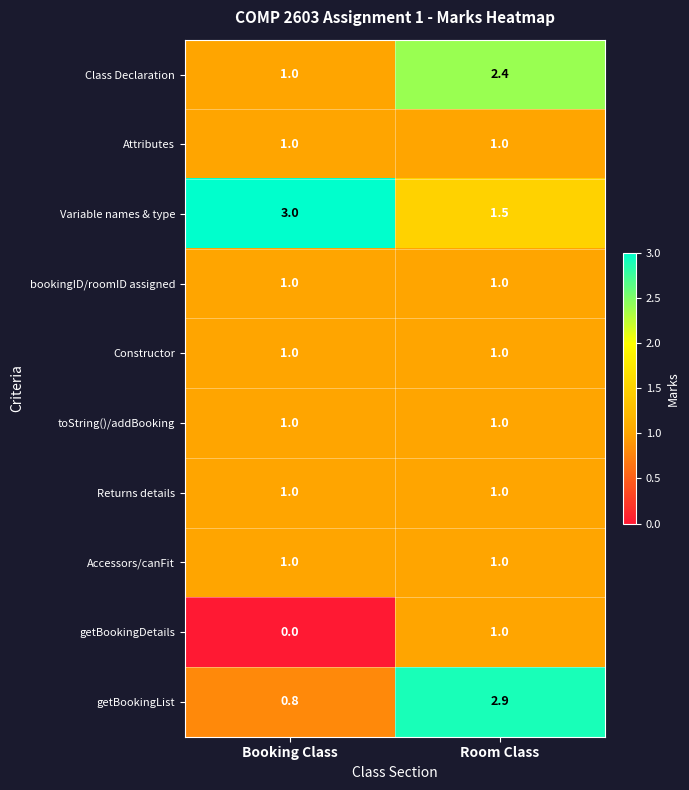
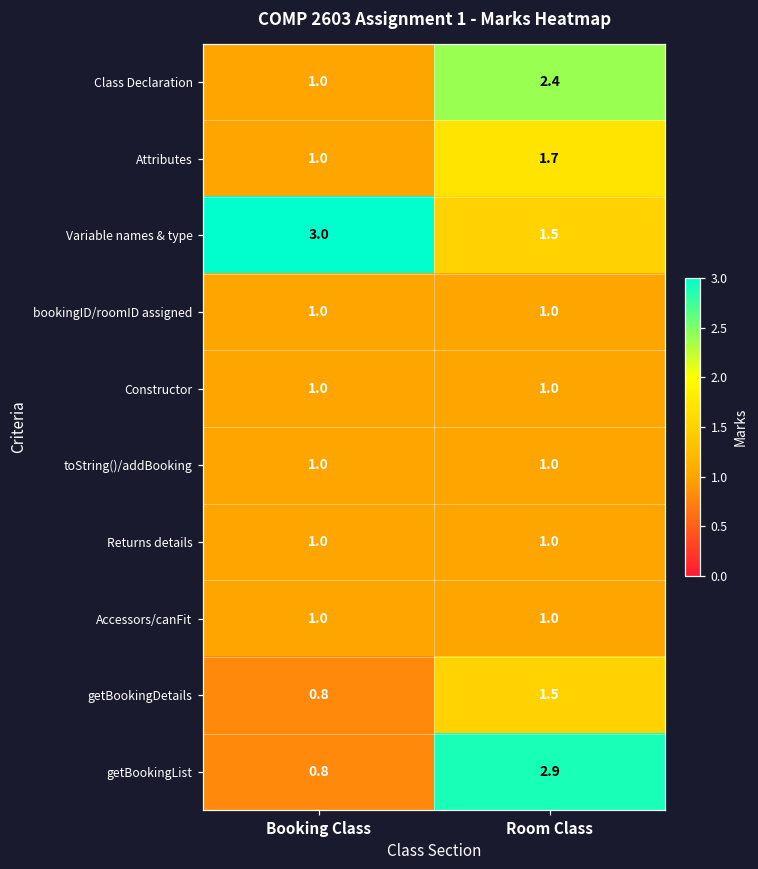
Attributes, Room Class: 1.0 -> 1.7
getBookingDetails, Booking Class: 0.0 -> 0.8
getBookingDetails, Room Class: 1.0 -> 1.5
